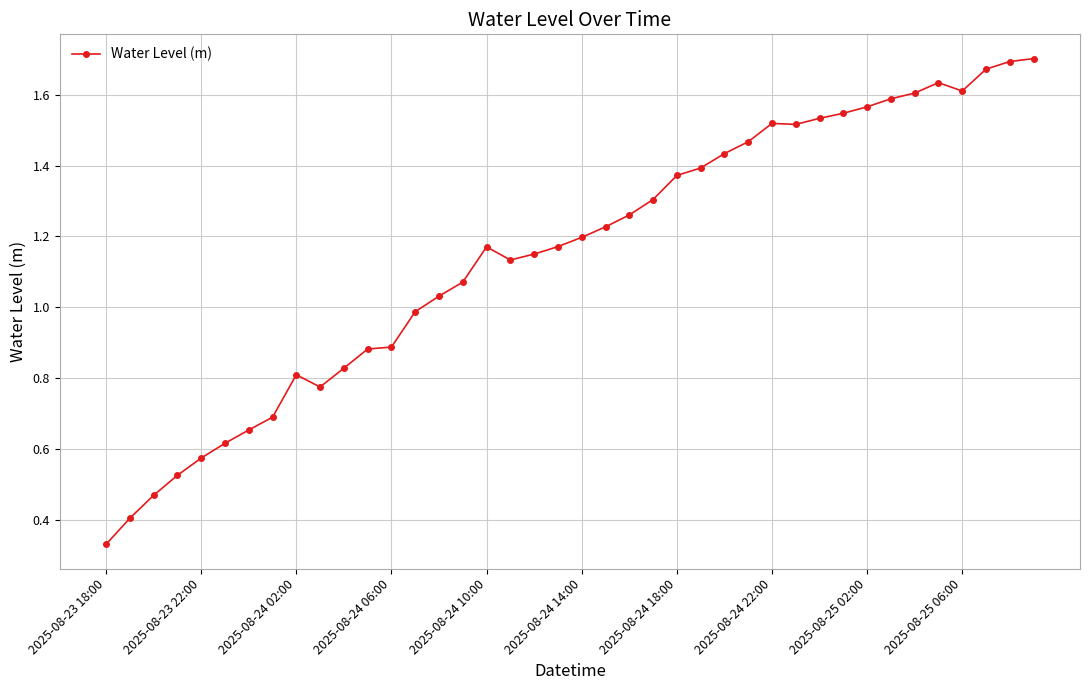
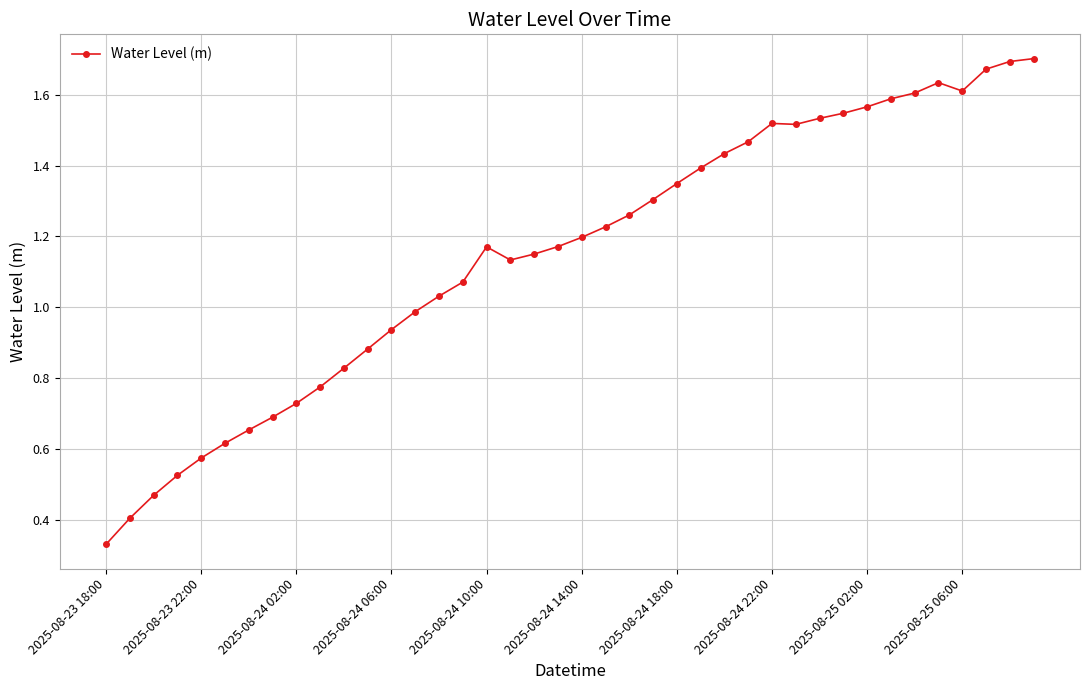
2025-08-24 02:00: 0.81 -> 0.73
2025-08-24 06:00: 0.89 -> 0.94
2025-08-24 18:00: 1.37 -> 1.35
